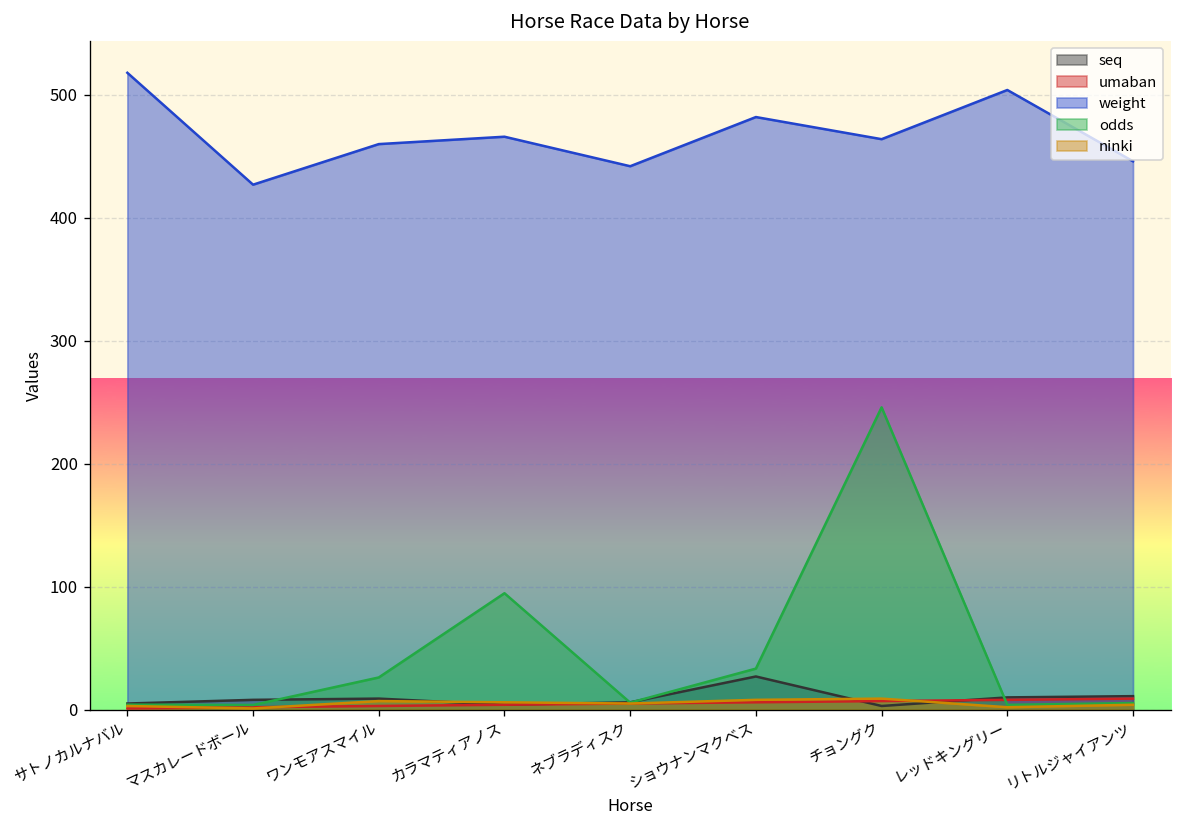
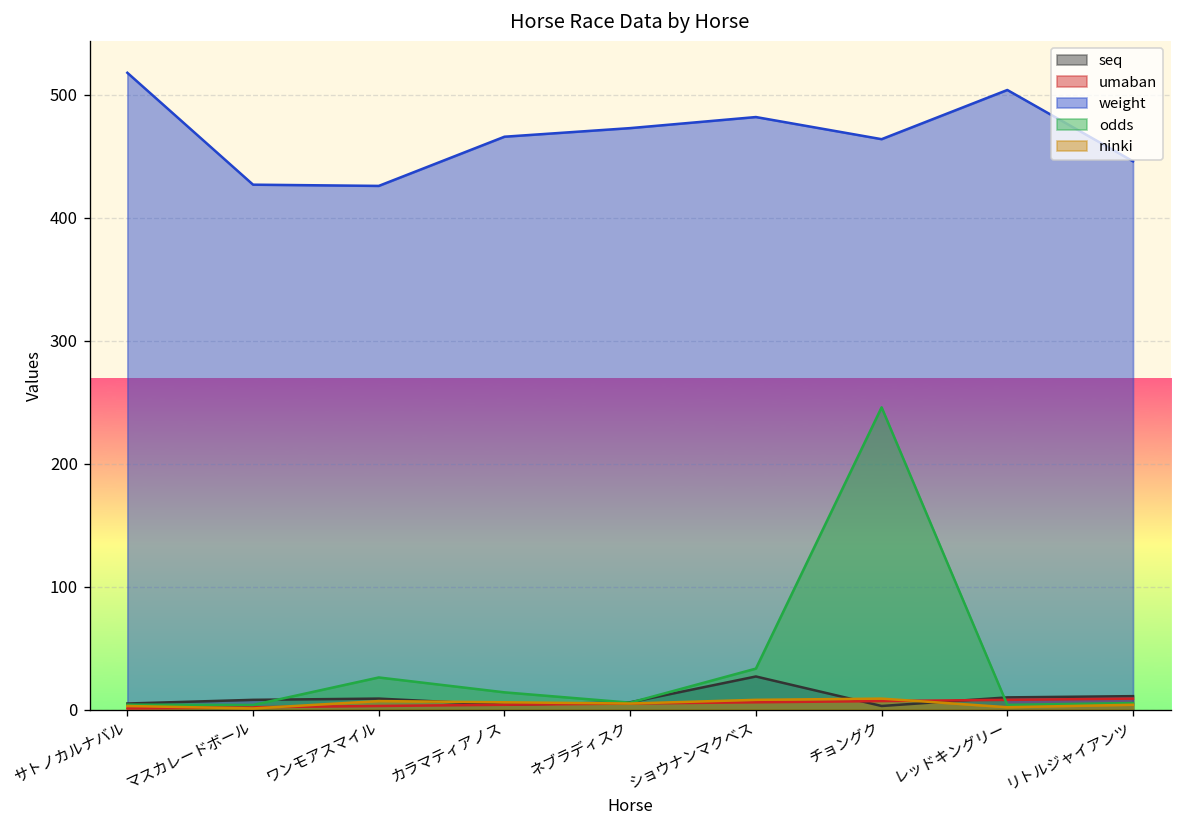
weight, ワンモアスマイル: 460 -> 426
odds, カラマティアノス: 95 -> 14
weight, ネブラディスク: 442 -> 473
